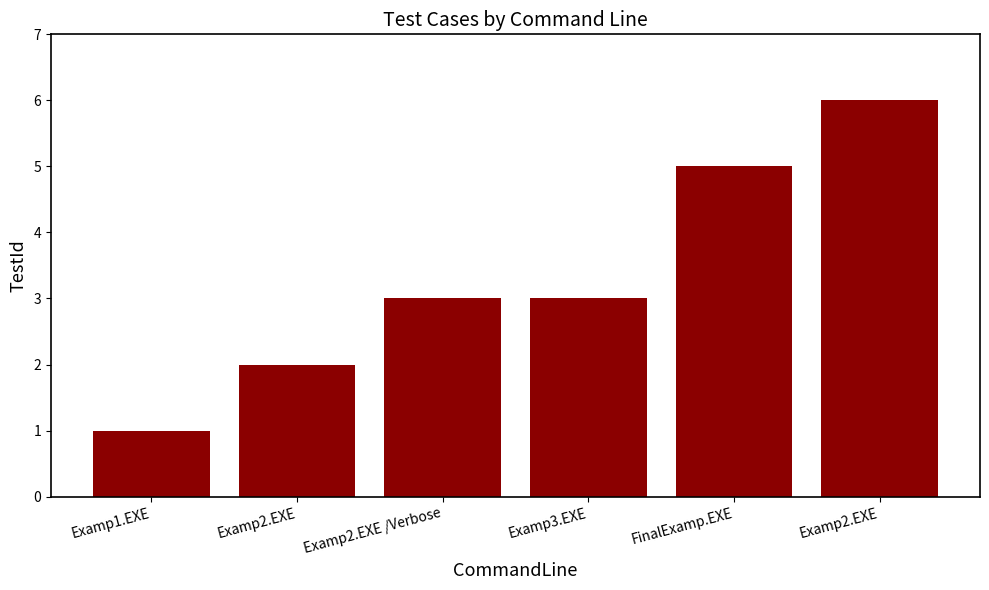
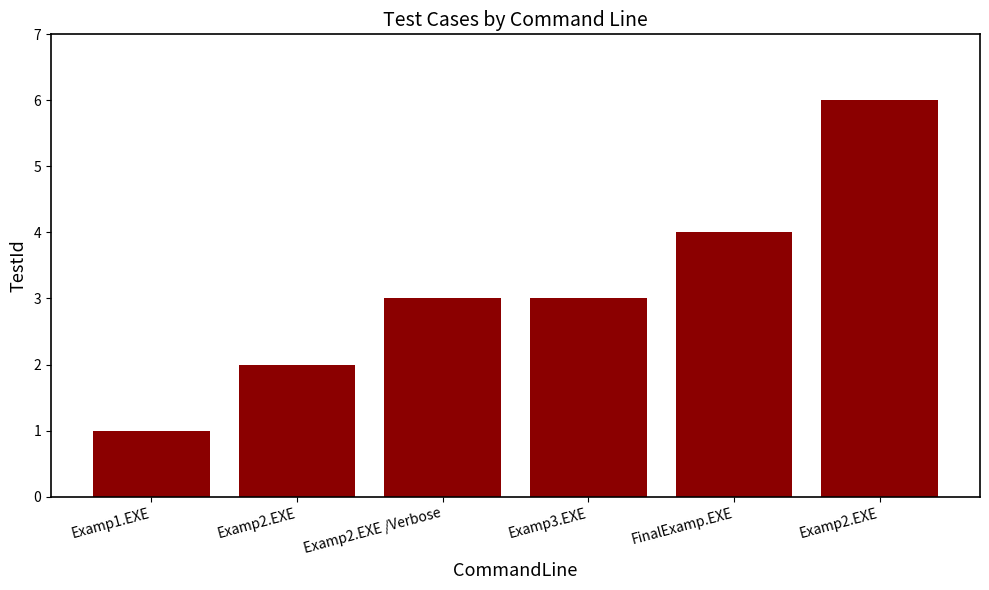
FinalExamp.EXE: 5 -> 4
